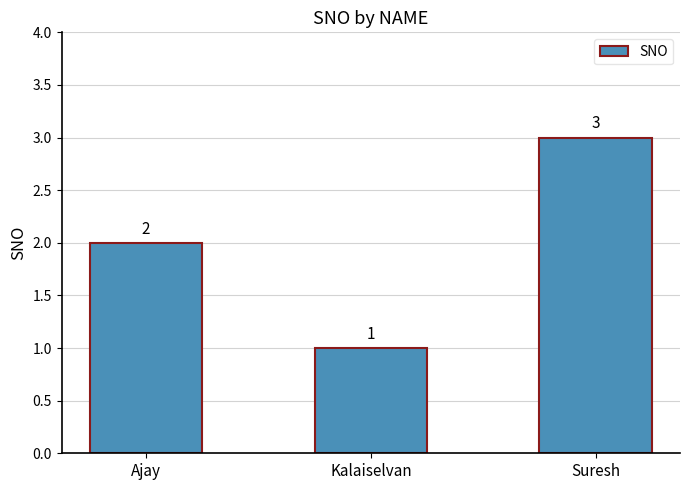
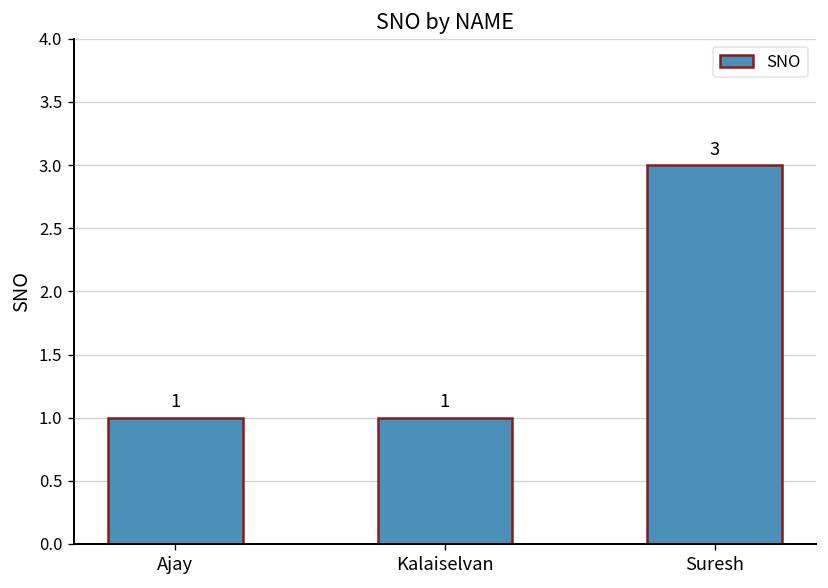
Ajay: 2 -> 1
